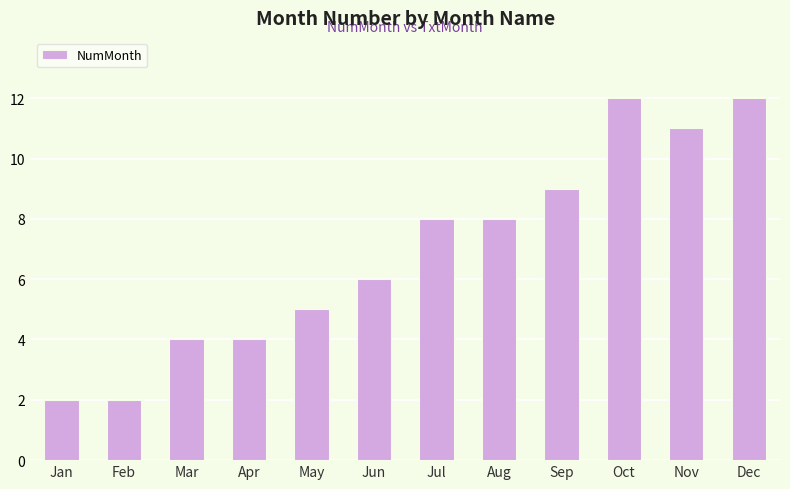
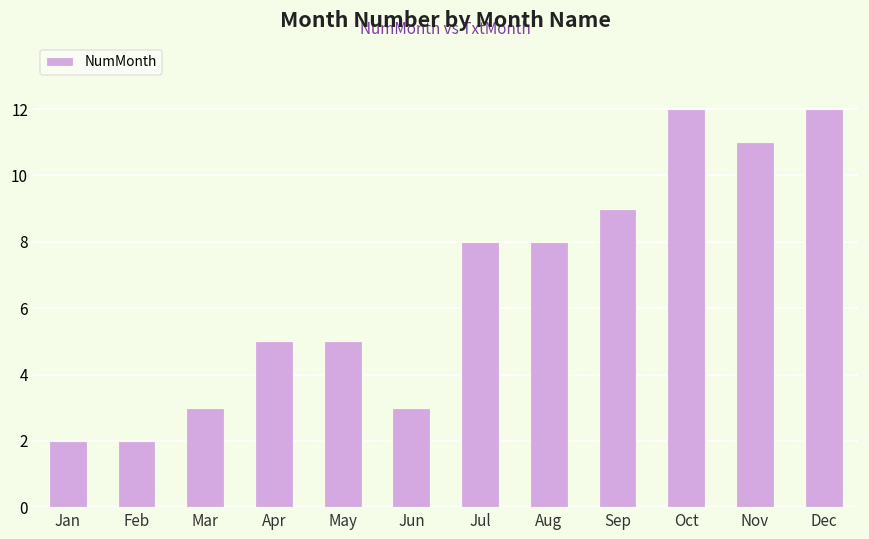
Mar: 4 -> 3
Apr: 4 -> 5
Jun: 6 -> 3
